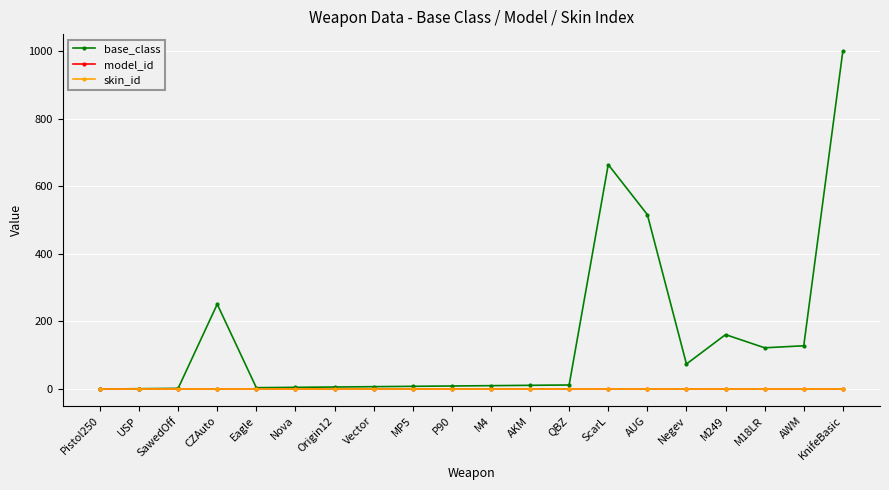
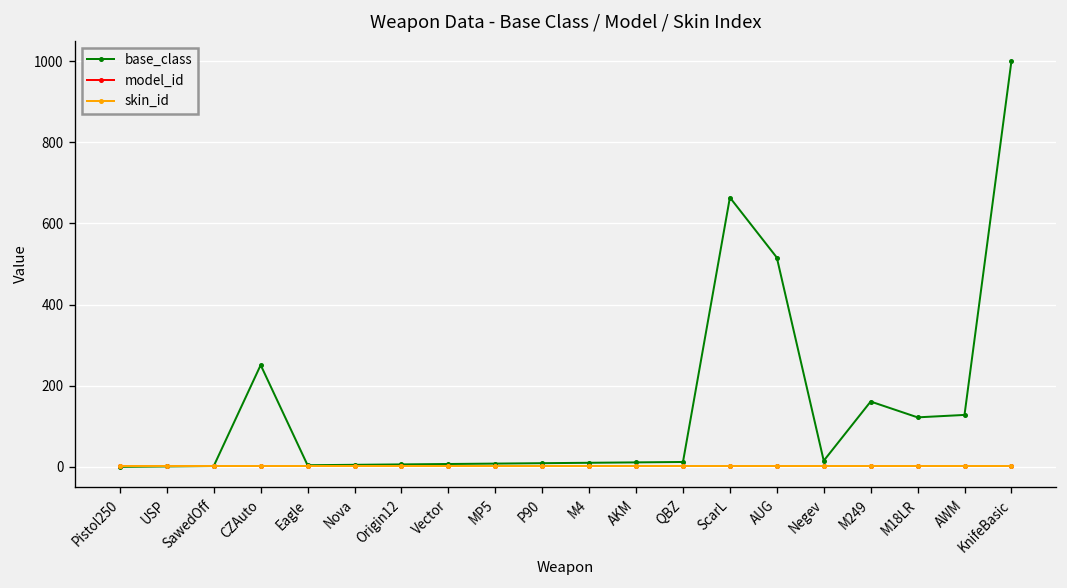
base_class, Negev: 70 -> 20
